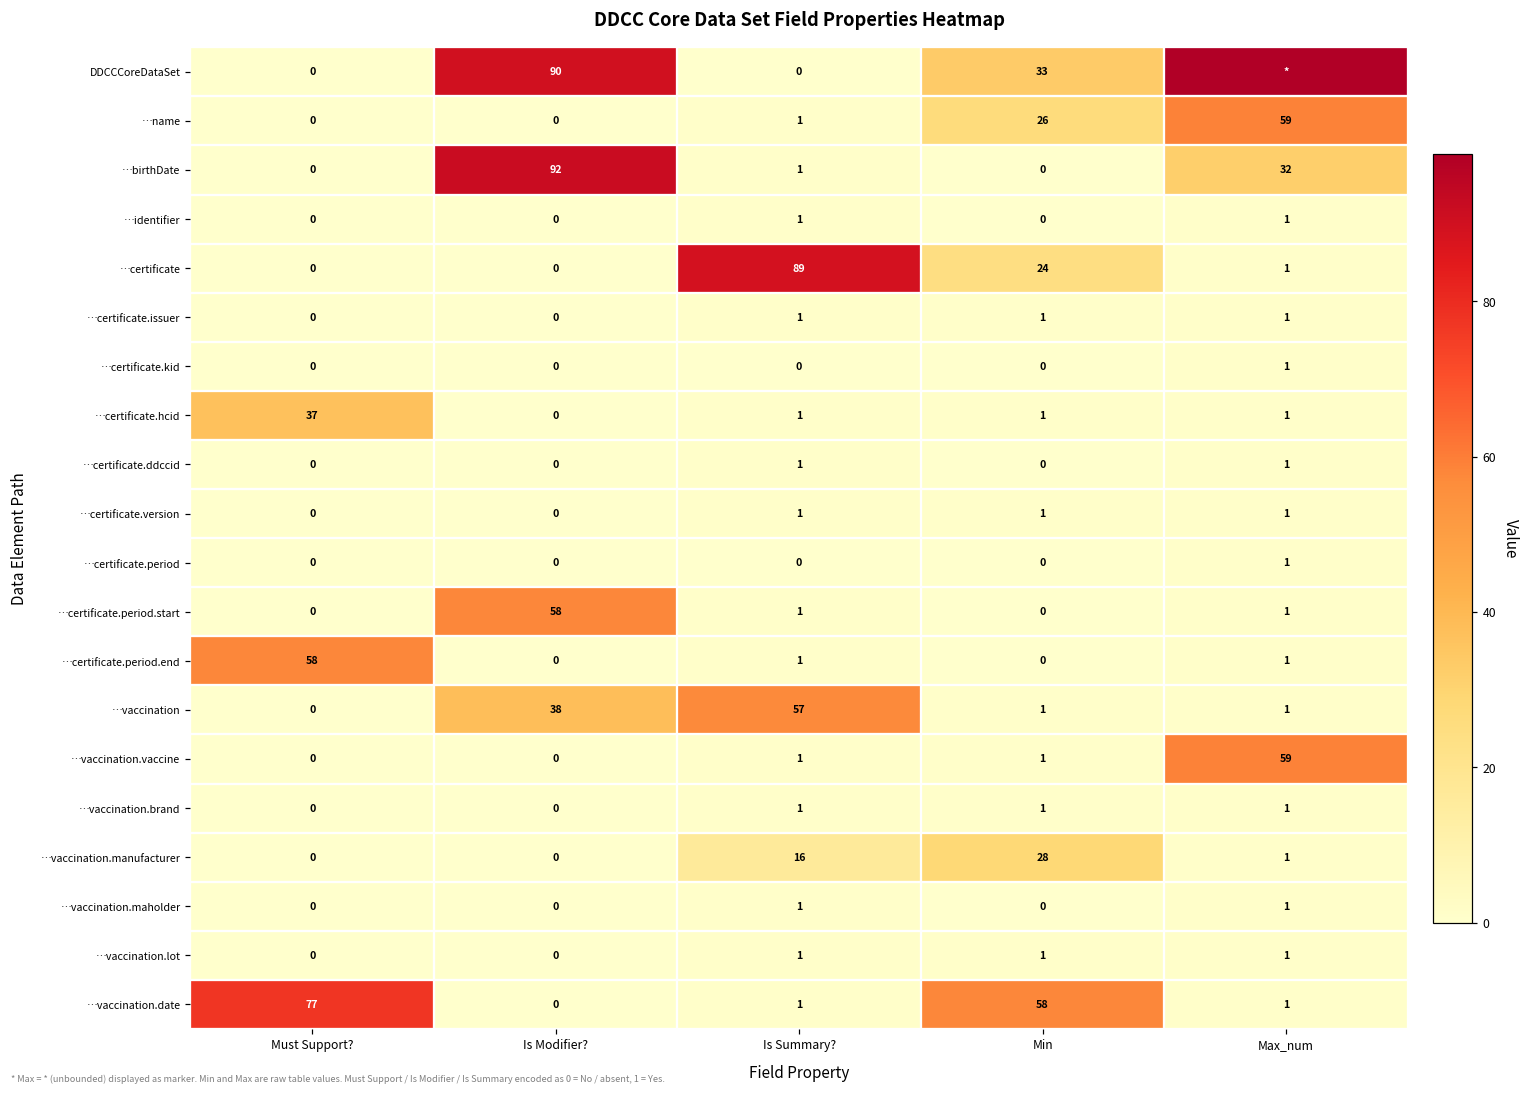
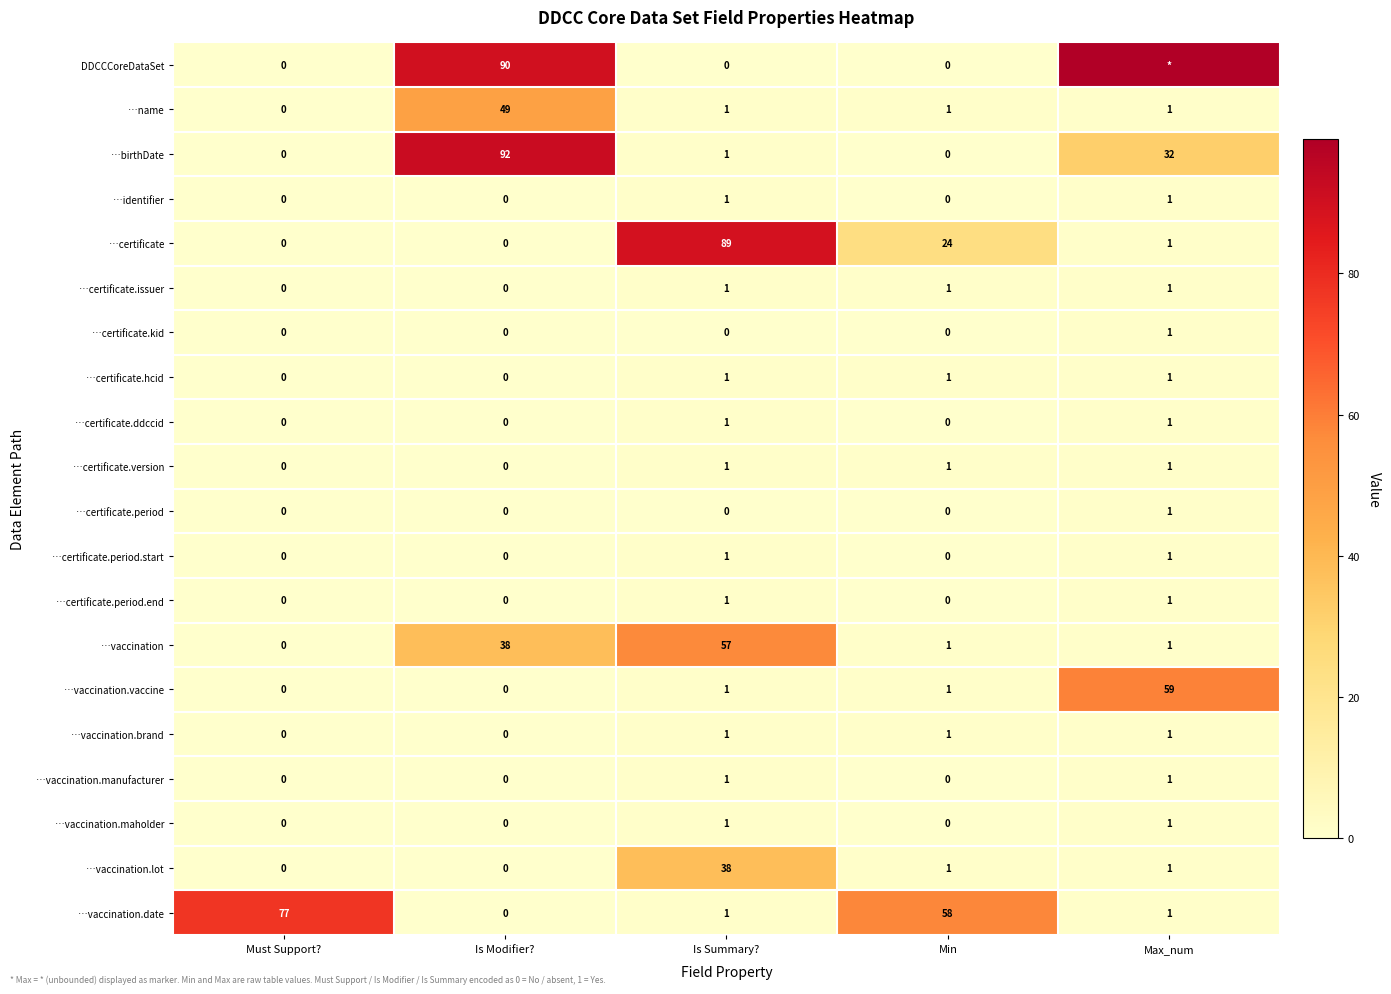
DDCCCoreDataSet, Min: 33 -> 0
…name, Is Modifier?: 0 -> 49
…name, Min: 26 -> 1
…name, Max_num: 59 -> 1
…certificate.hcid, Must Support?: 37 -> 0
…certificate.period.start, Is Modifier?: 58 -> 0
…certificate.period.end, Must Support?: 58 -> 0
…vaccination.manufacturer, Is Summary?: 16 -> 1
…vaccination.manufacturer, Min: 28 -> 0
…vaccination.lot, Is Summary?: 1 -> 38
